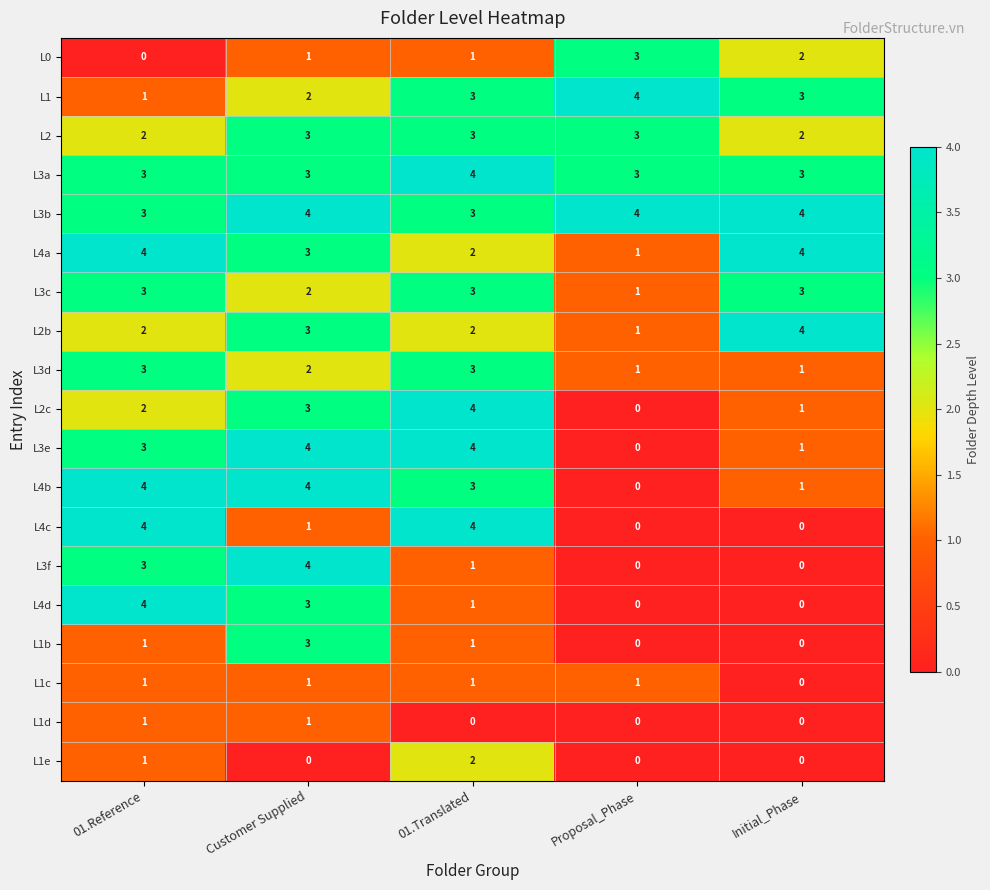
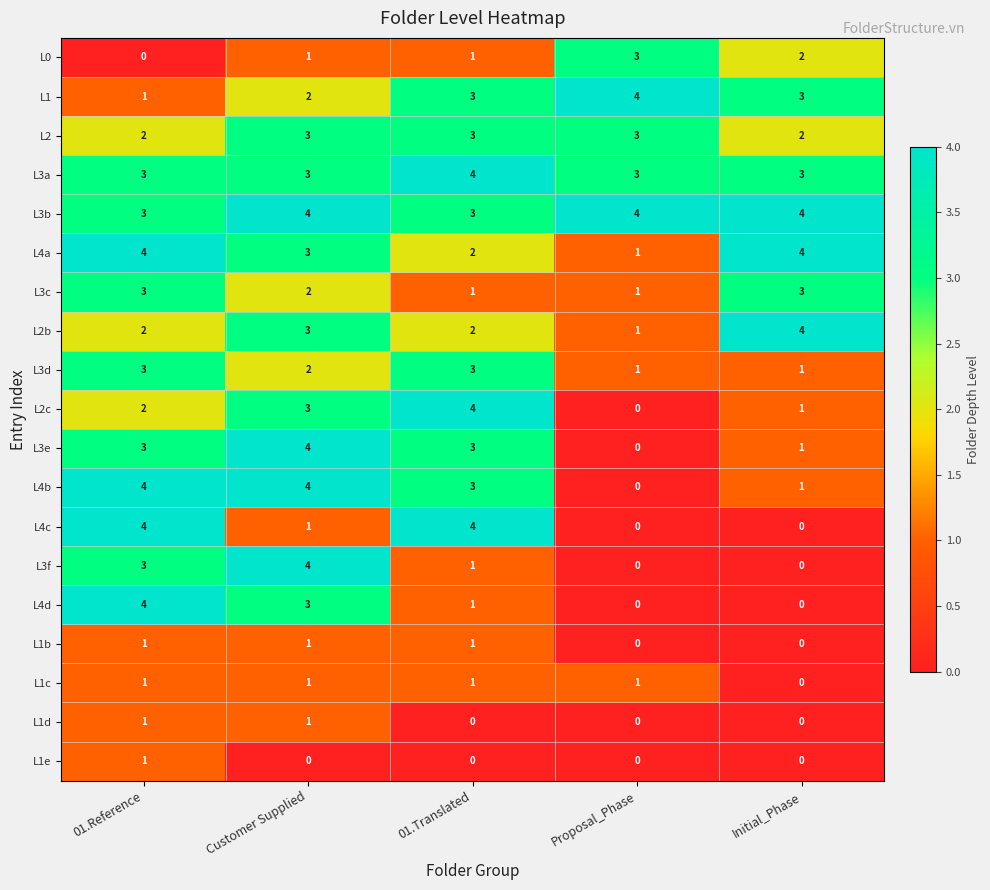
L3c, 01.Translated: 3 -> 1
L3e, 01.Translated: 4 -> 3
L1b, Customer Supplied: 3 -> 1
L1e, 01.Translated: 2 -> 0
